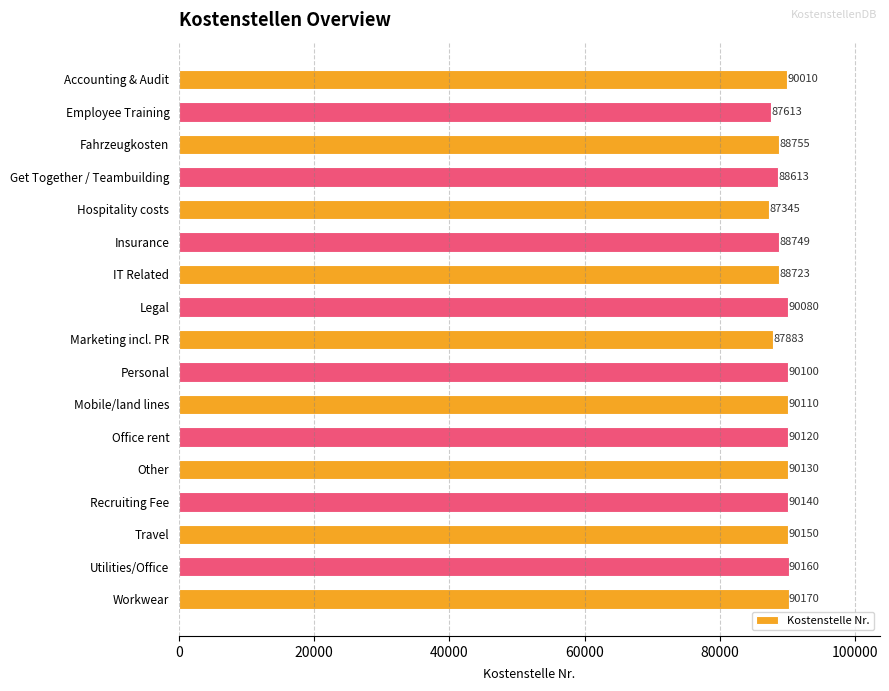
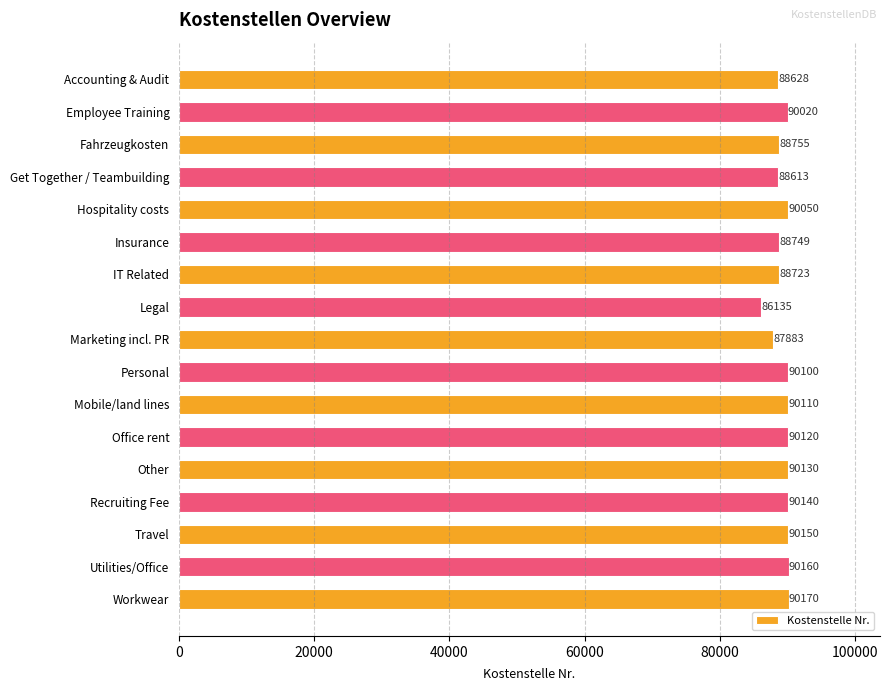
Accounting & Audit: 90010 -> 88628
Employee Training: 87613 -> 90020
Hospitality costs: 87345 -> 90050
Legal: 90080 -> 86135
